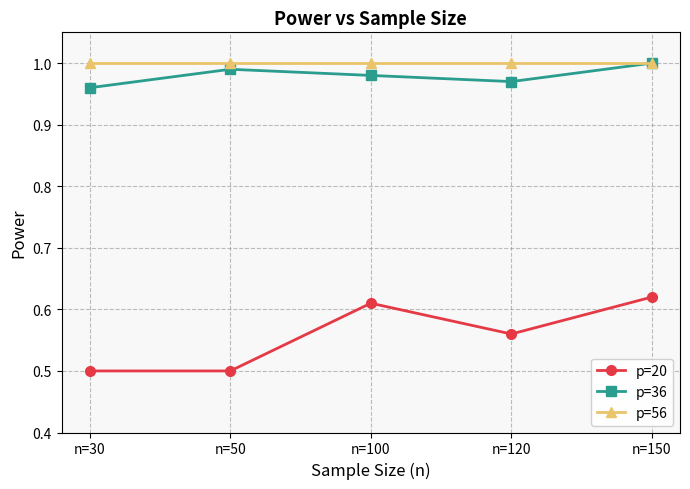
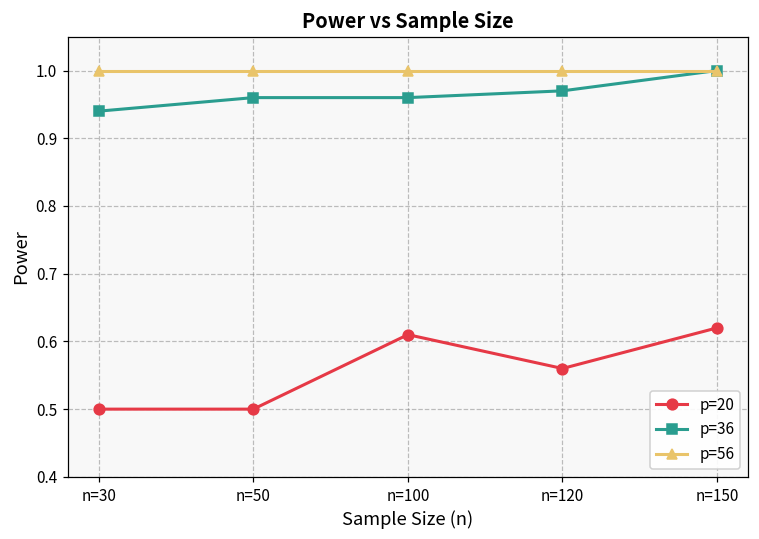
p=36, n=30: 0.96 -> 0.94
p=36, n=50: 0.99 -> 0.96
p=36, n=100: 0.98 -> 0.96
